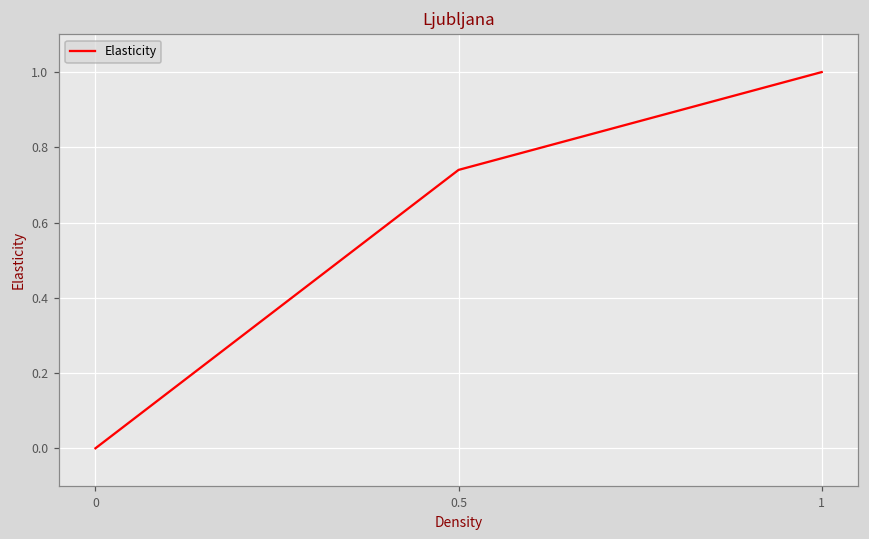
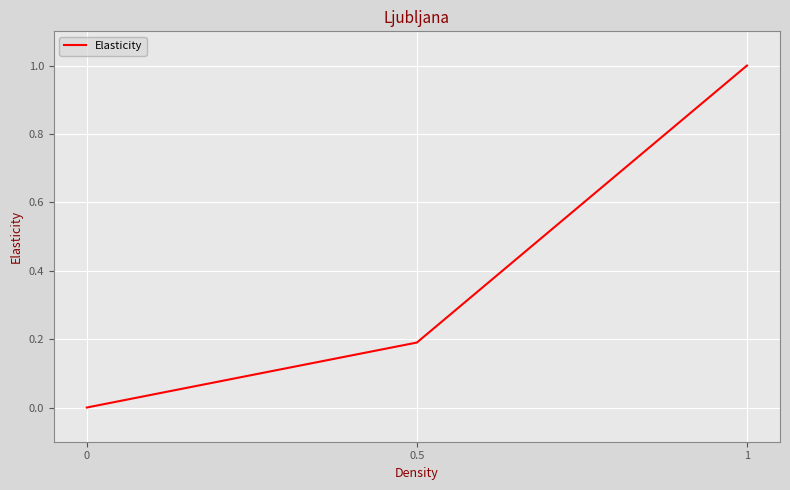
0.5: 0.74 -> 0.19
